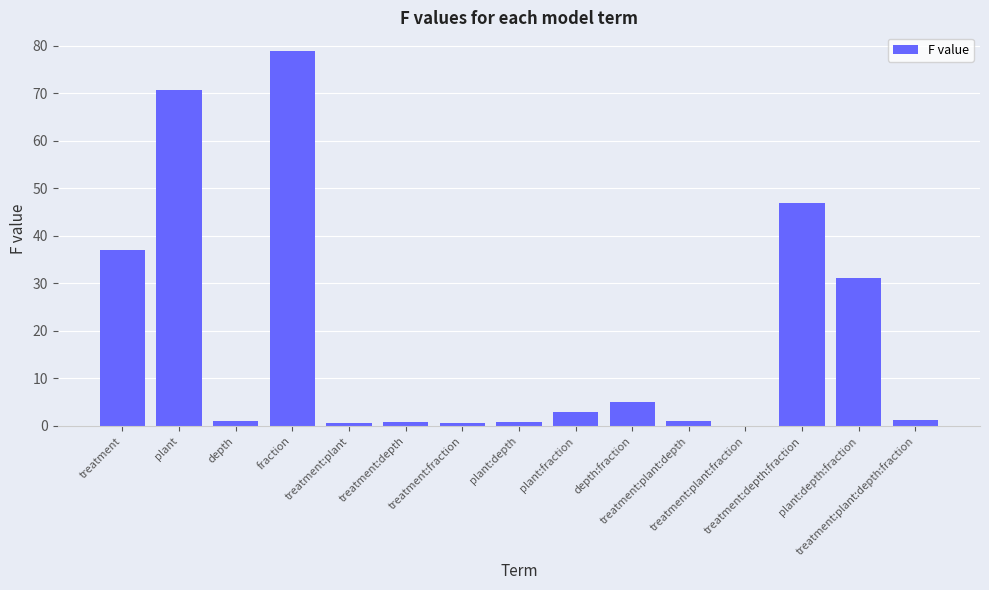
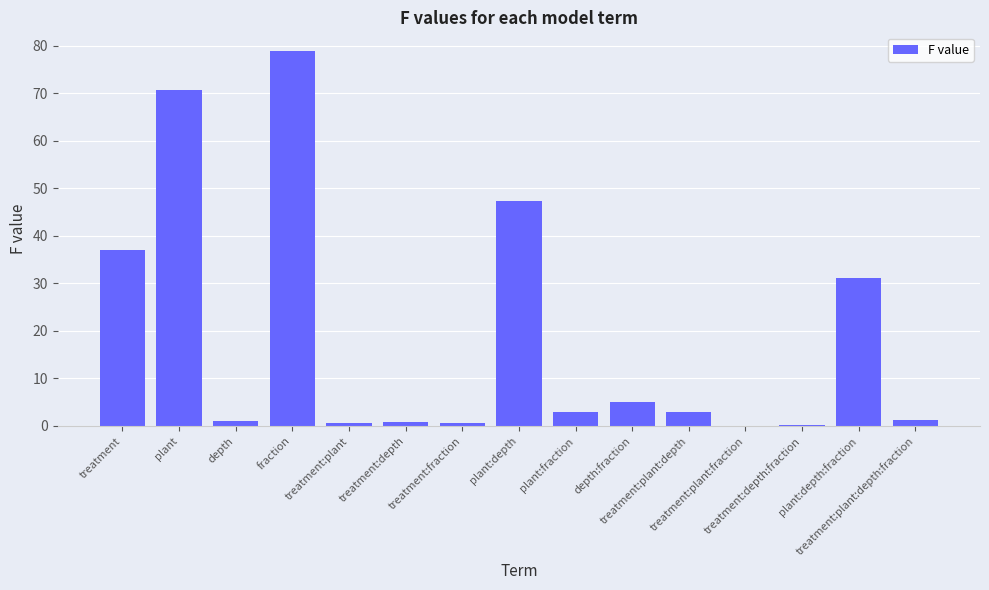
plant:depth: 1 -> 47
treatment:plant:depth: 1 -> 3
treatment:depth:fraction: 47 -> 0
